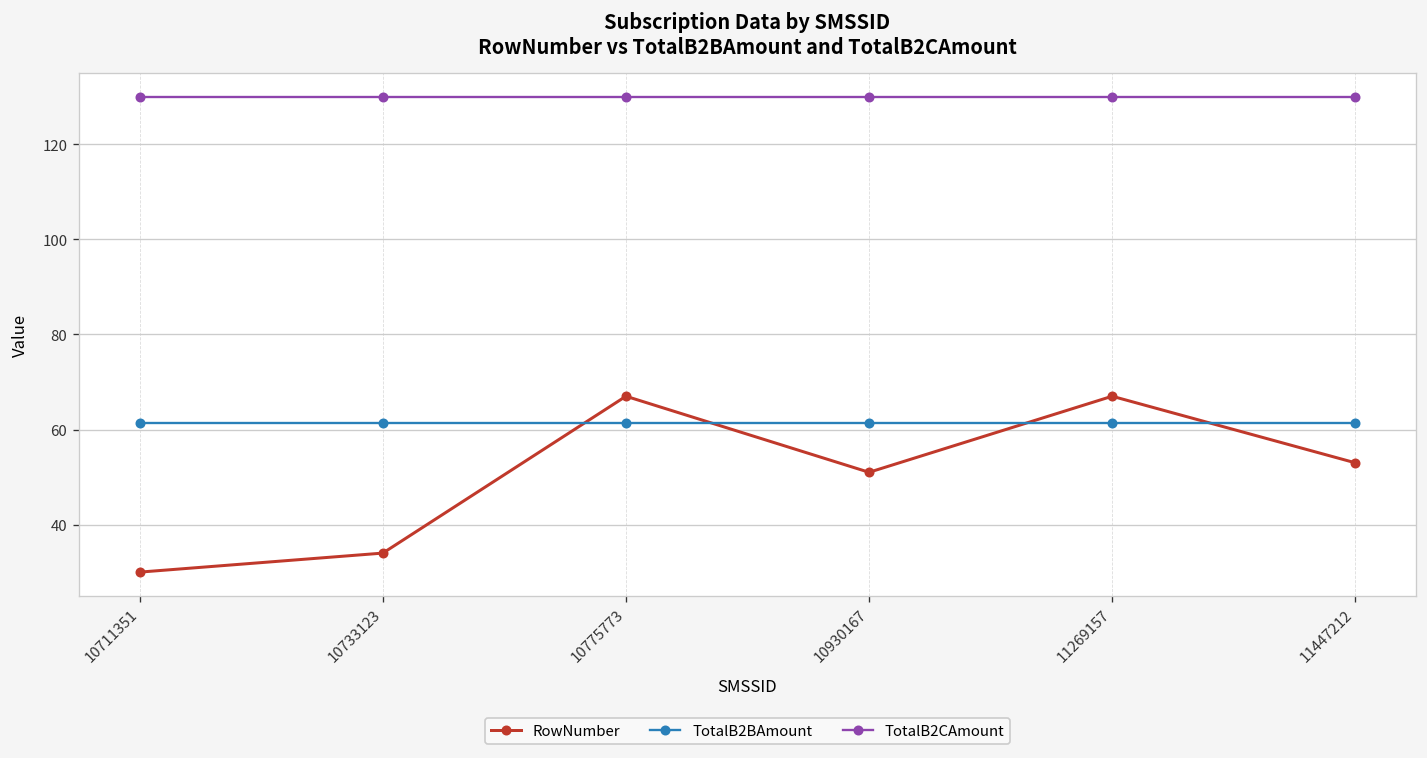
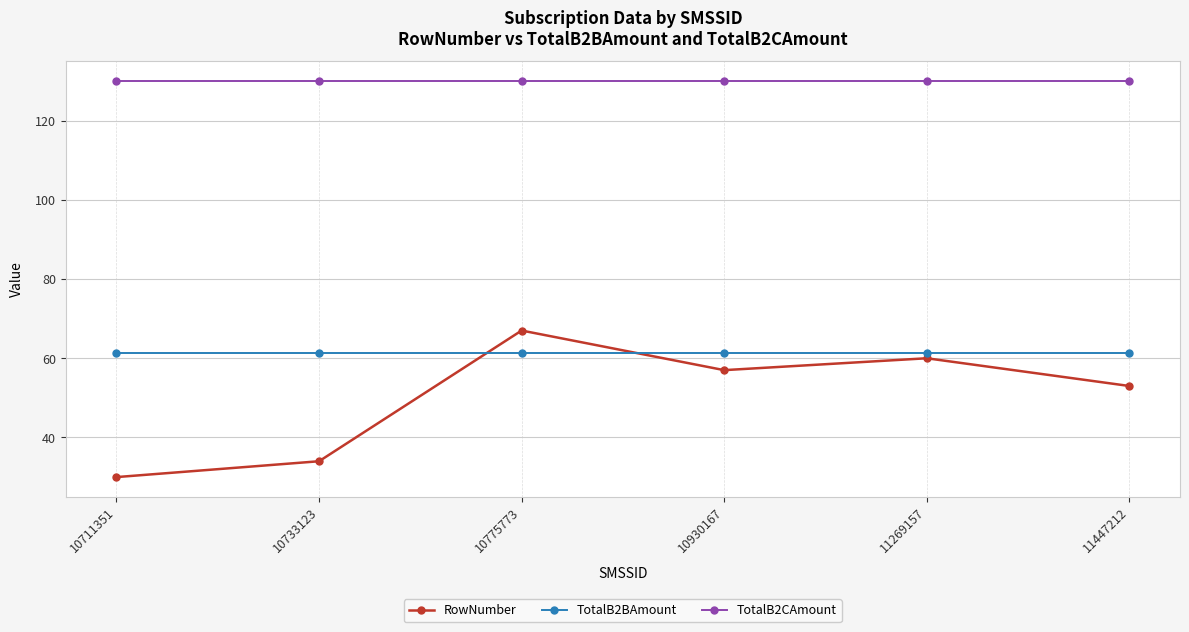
RowNumber, 10930167: 51 -> 57
RowNumber, 11269157: 67 -> 60
